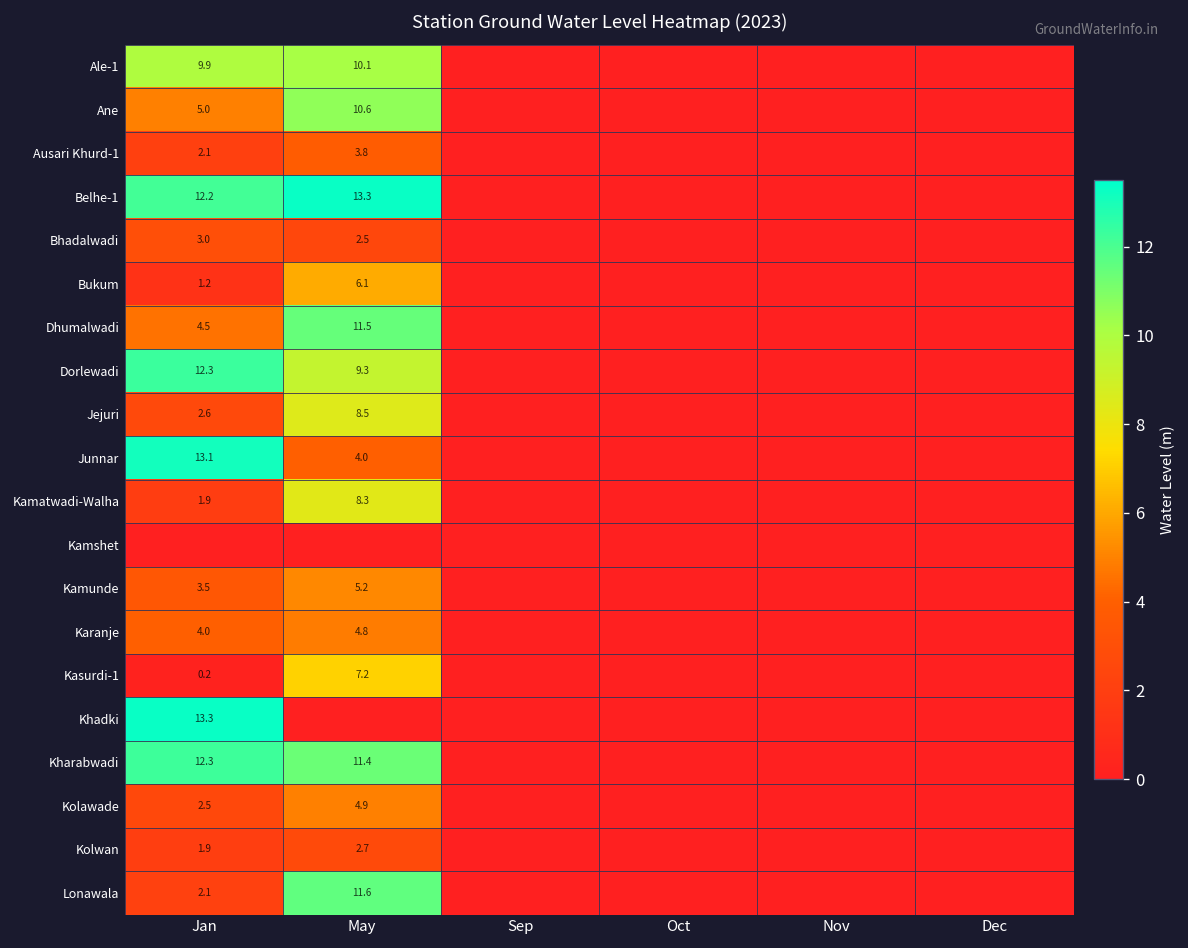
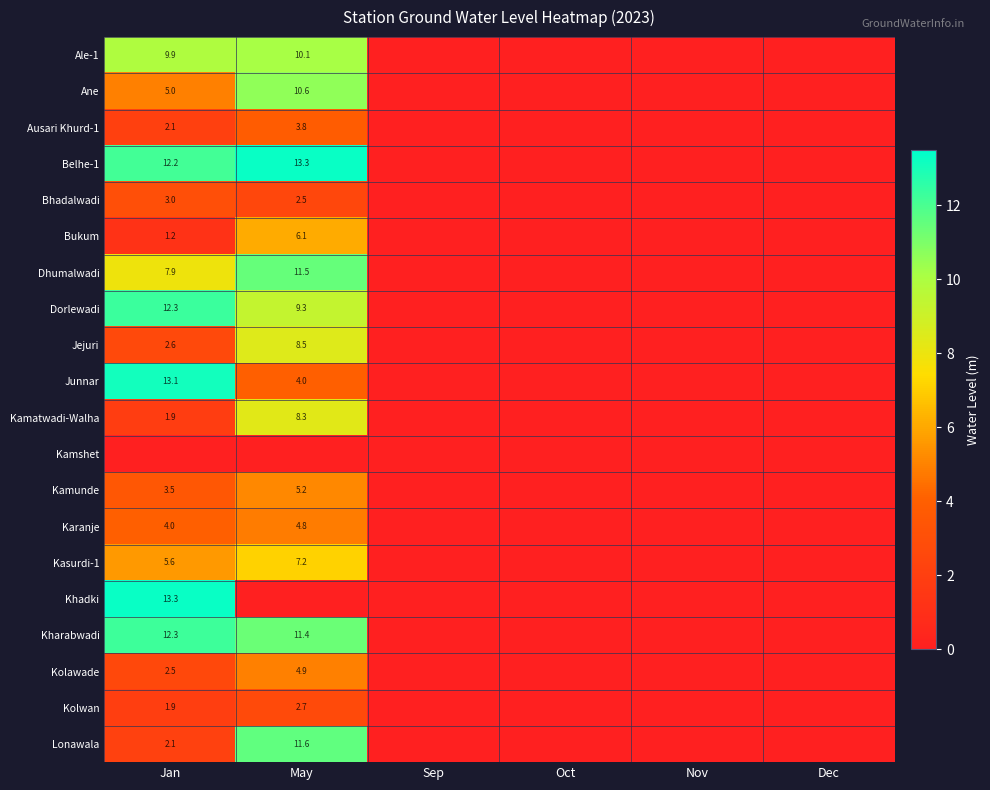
Dhumalwadi, Jan: 4.5 -> 7.9
Kasurdi-1, Jan: 0.2 -> 5.6
